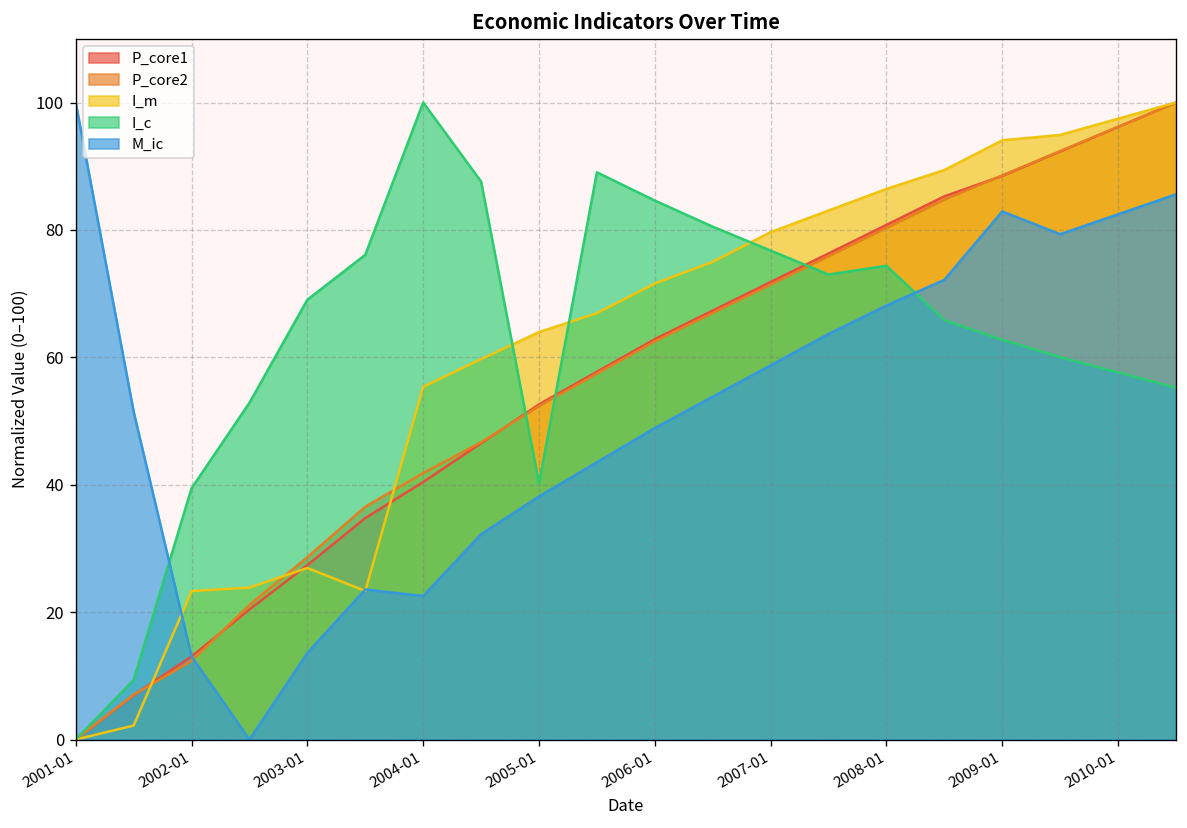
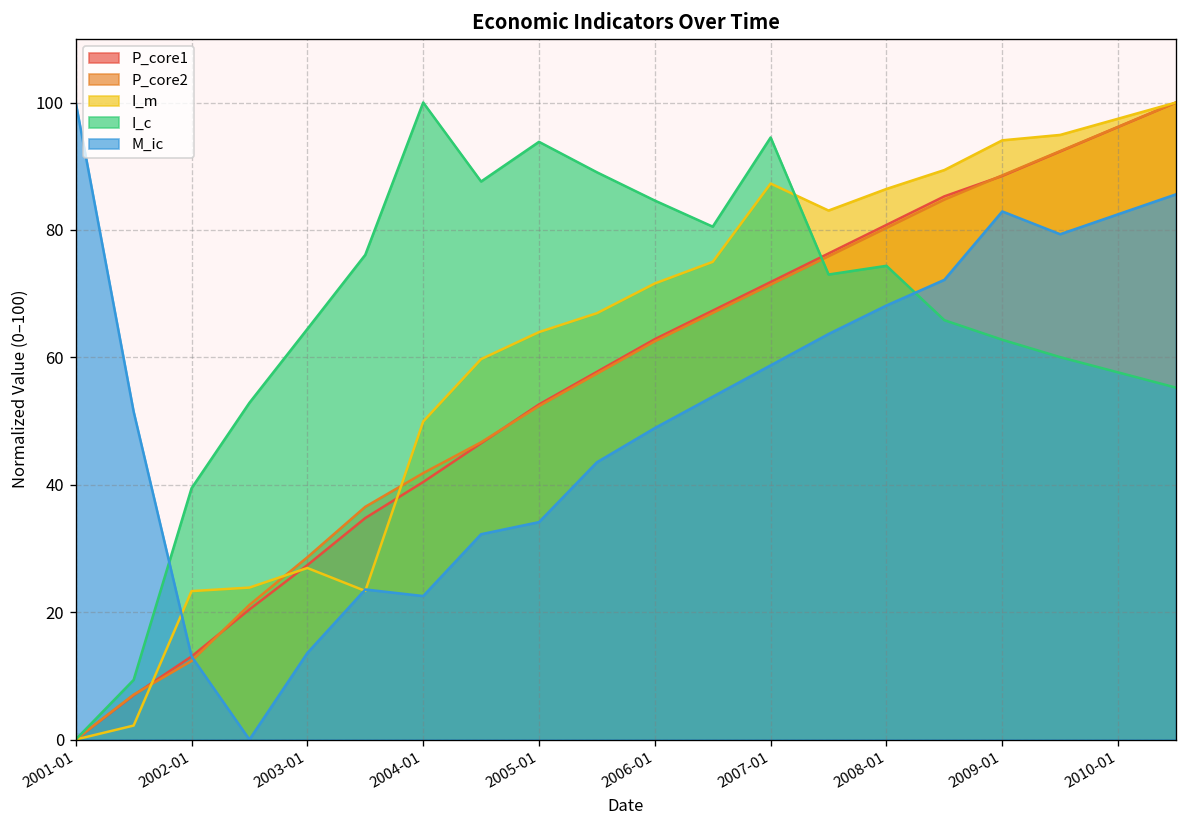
I_c, 2003-01: 69 -> 64
I_m, 2004-01: 55 -> 50
I_c, 2005-01: 40 -> 94
M_ic, 2005-01: 38 -> 34
I_m, 2007-01: 80 -> 87
I_c, 2007-01: 77 -> 95
